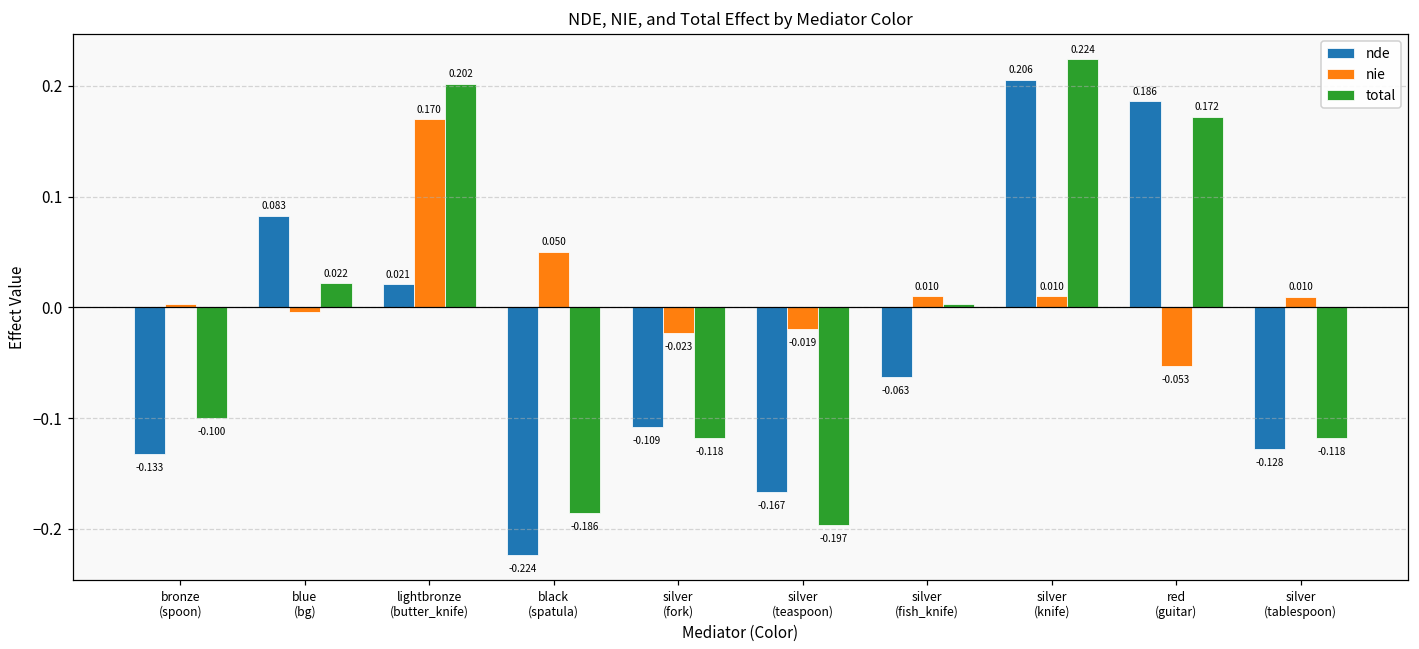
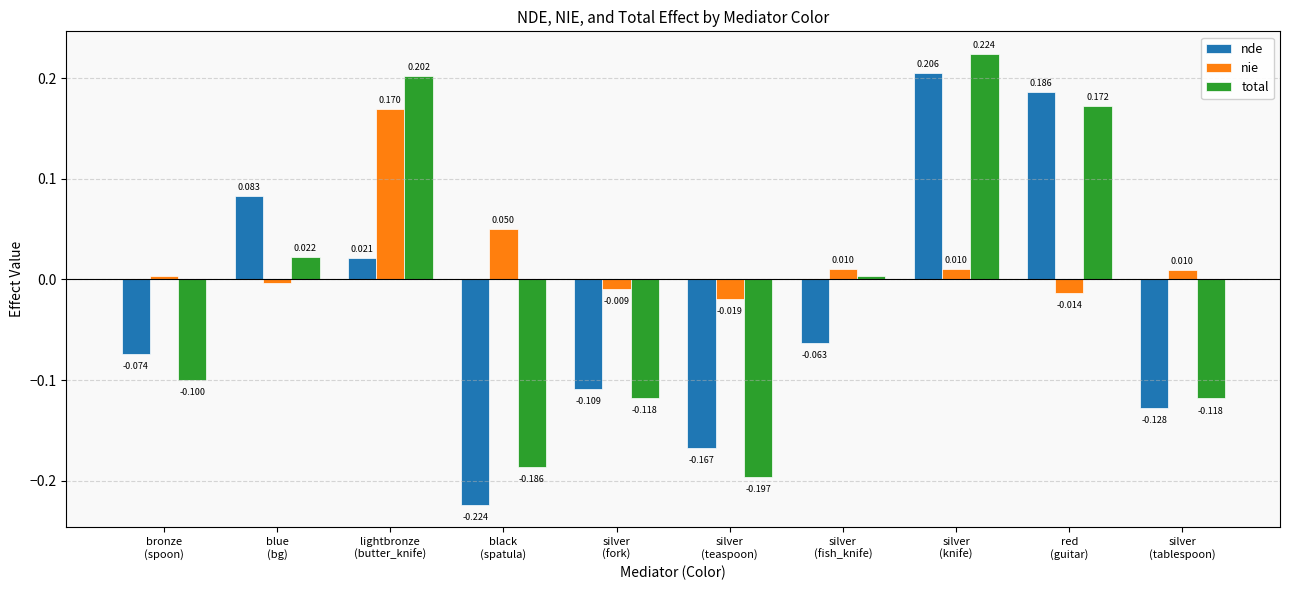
nde, bronze (spoon): -0.133 -> -0.074
nie, silver (fork): -0.023 -> -0.009
nie, red (guitar): -0.053 -> -0.014
